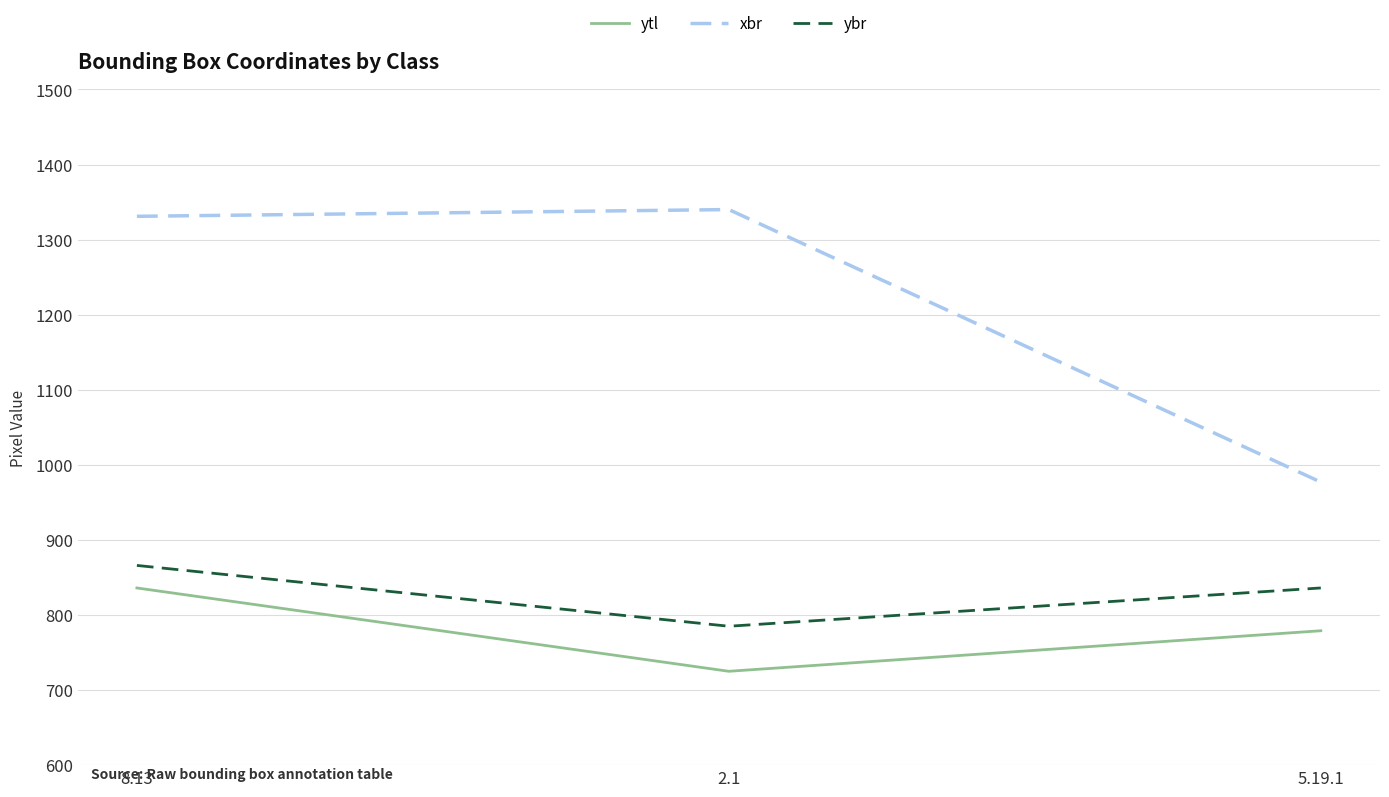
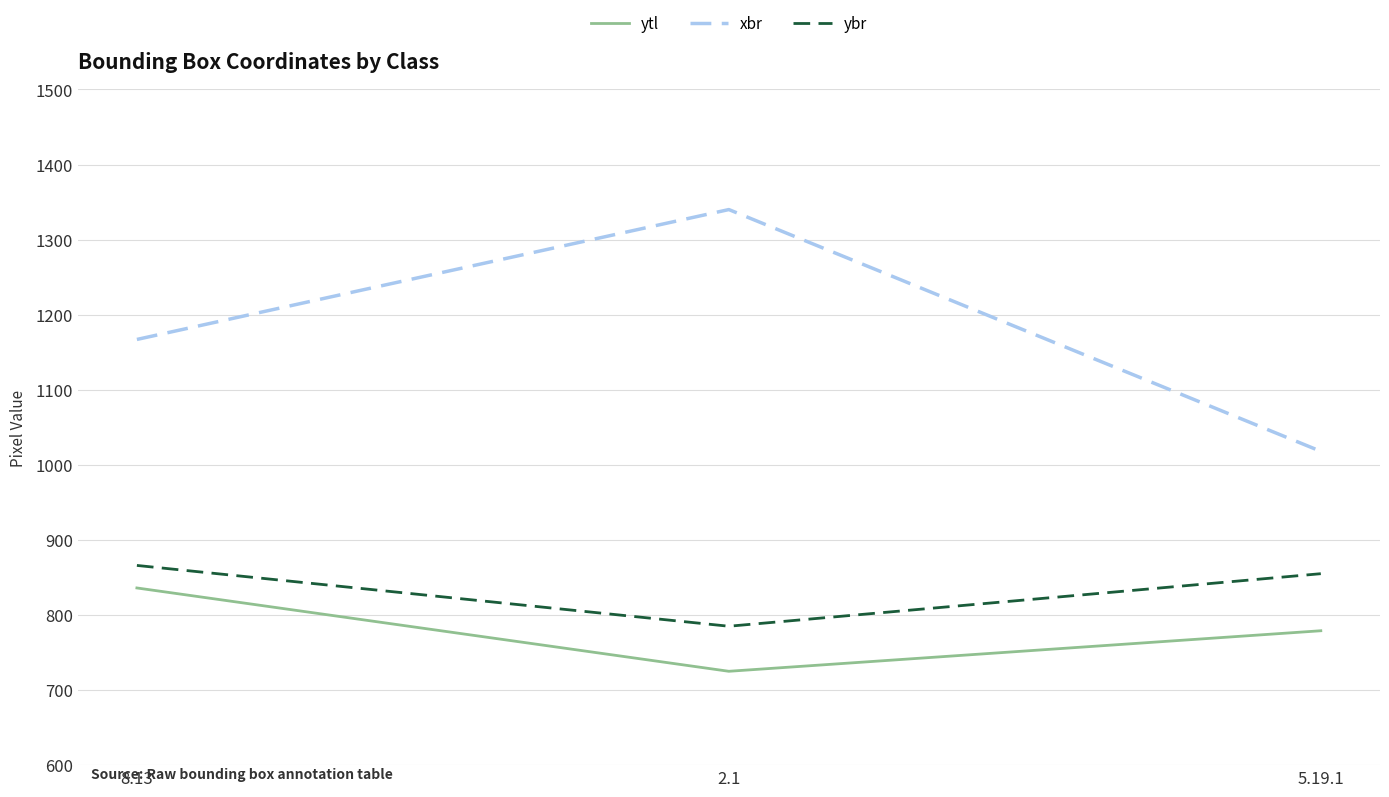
xbr, 8.13: 1330 -> 1170
xbr, 5.19.1: 980 -> 1020
ybr, 5.19.1: 840 -> 860
